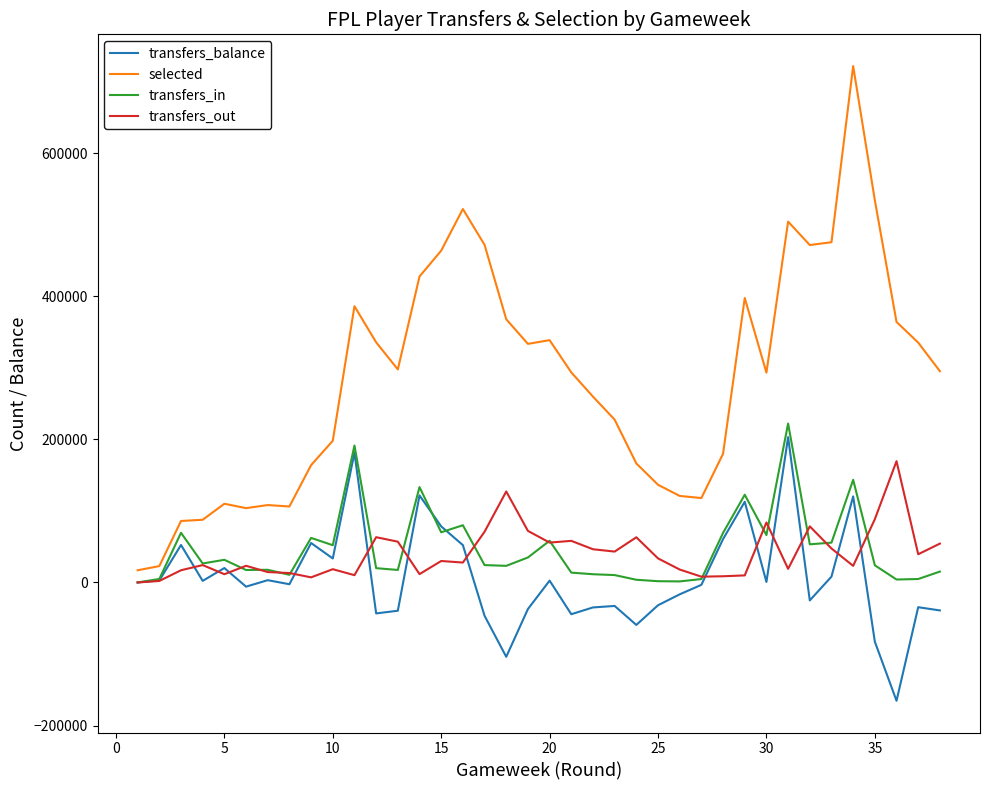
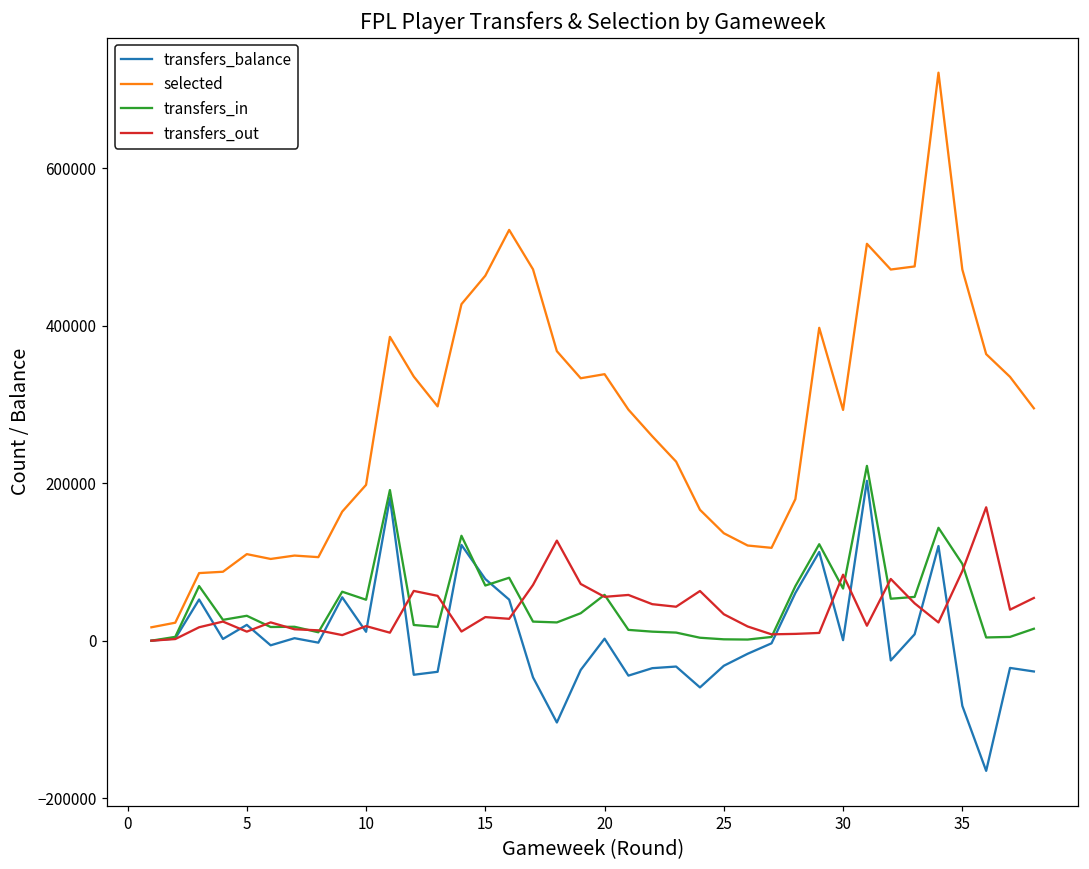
transfers_balance, 10: 30000 -> 10000
selected, 35: 530000 -> 470000
transfers_in, 35: 20000 -> 100000
